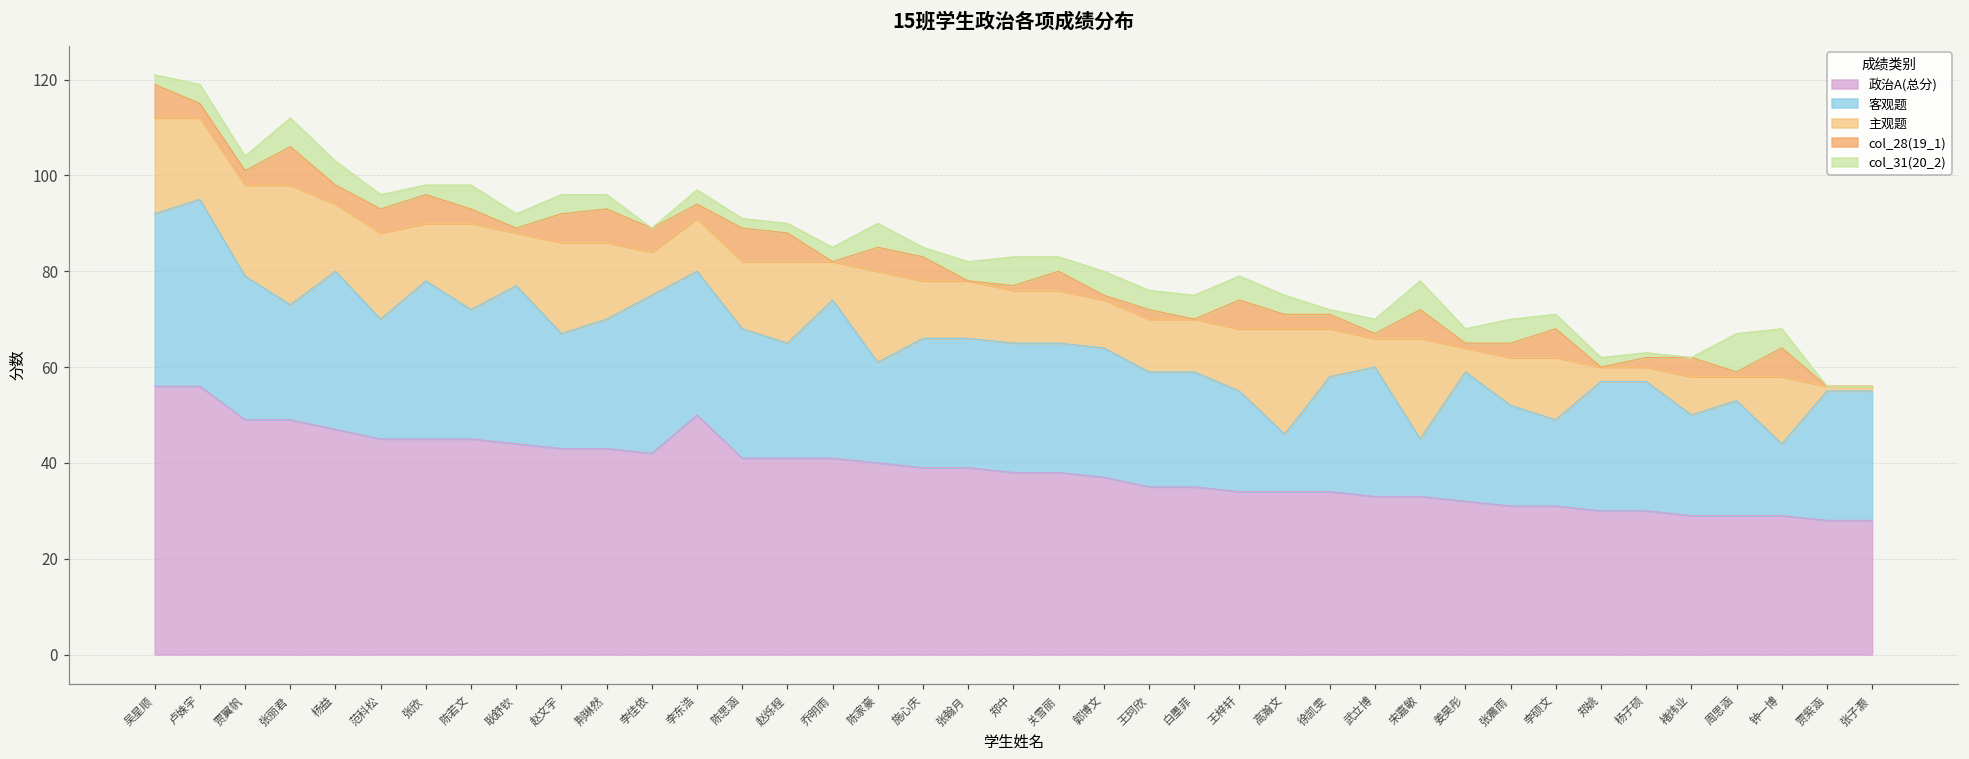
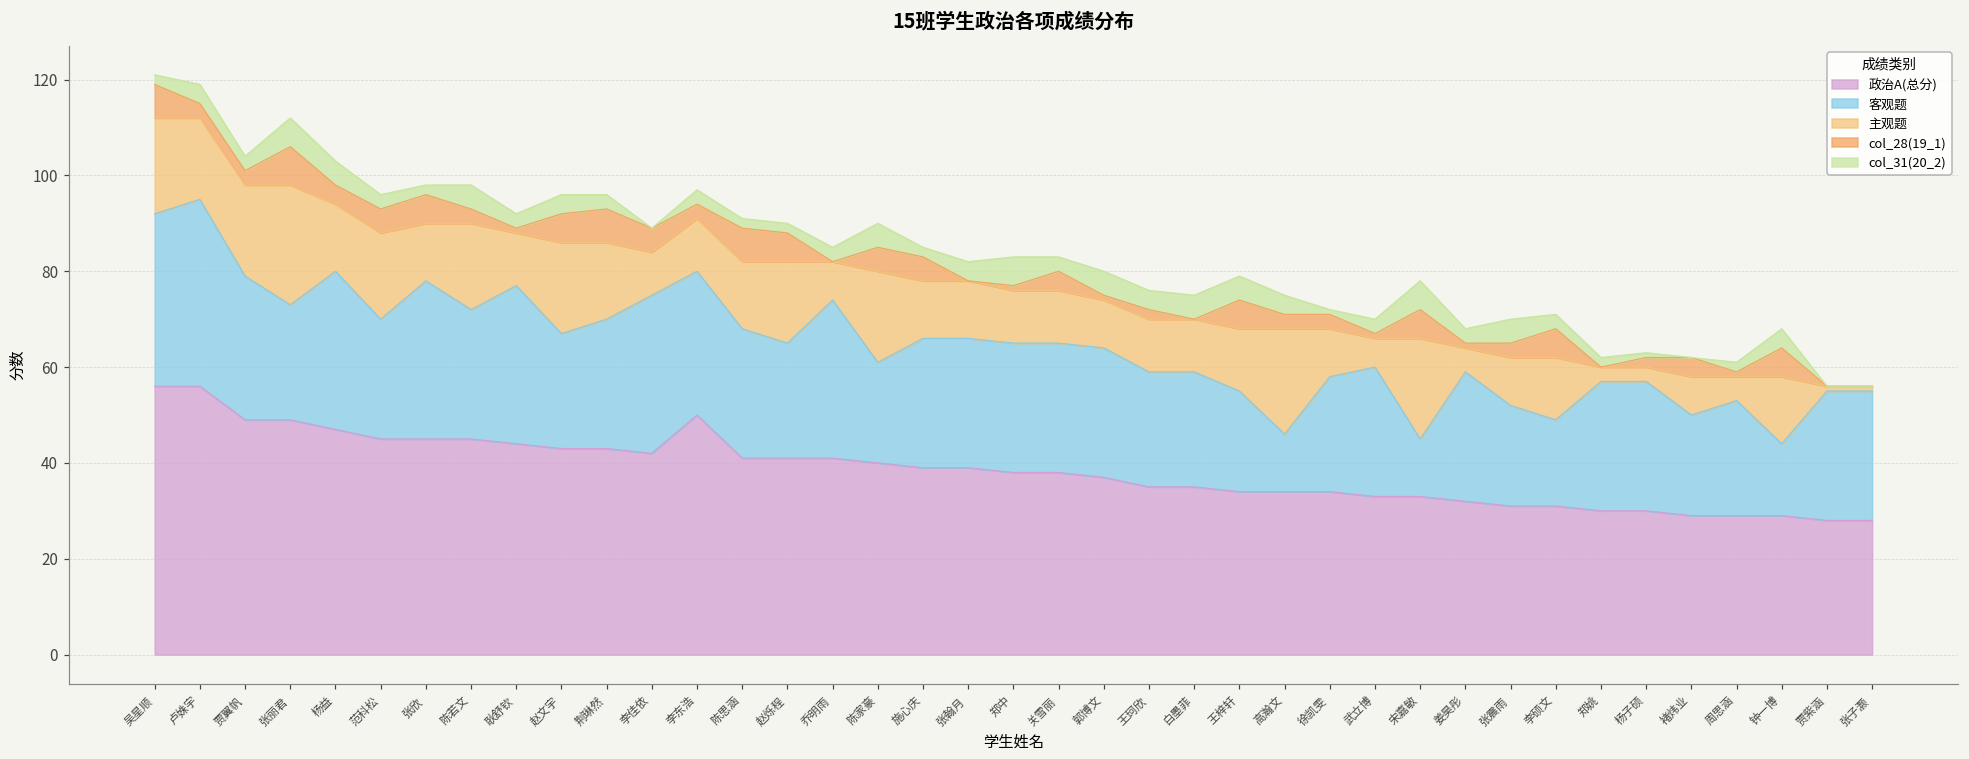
col_31(20_2), 周思涵: 8 -> 2
